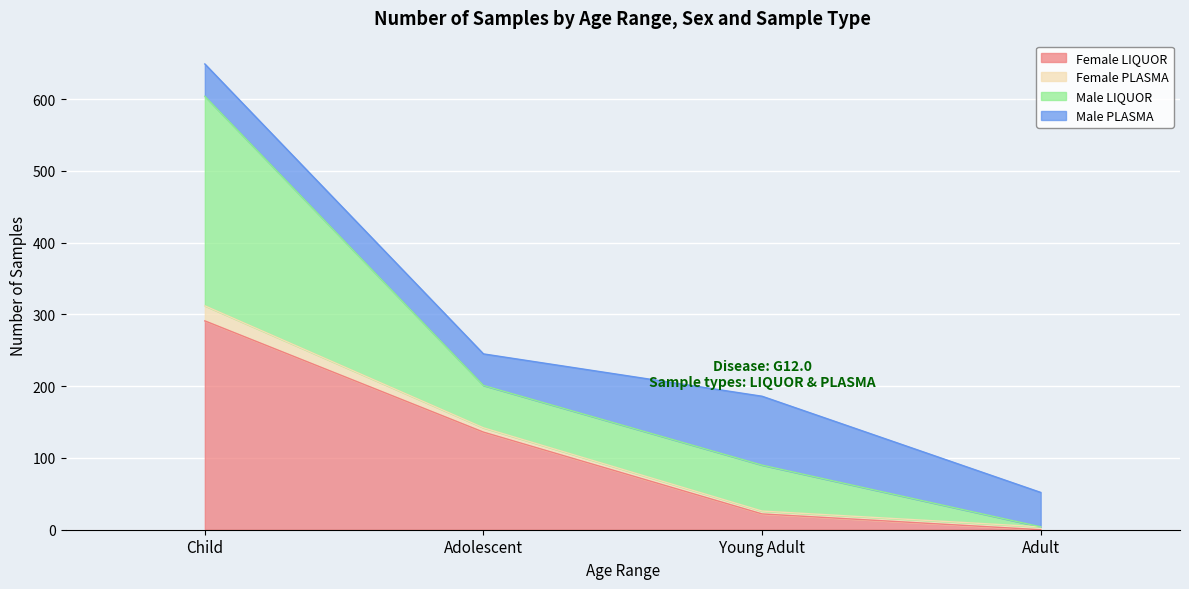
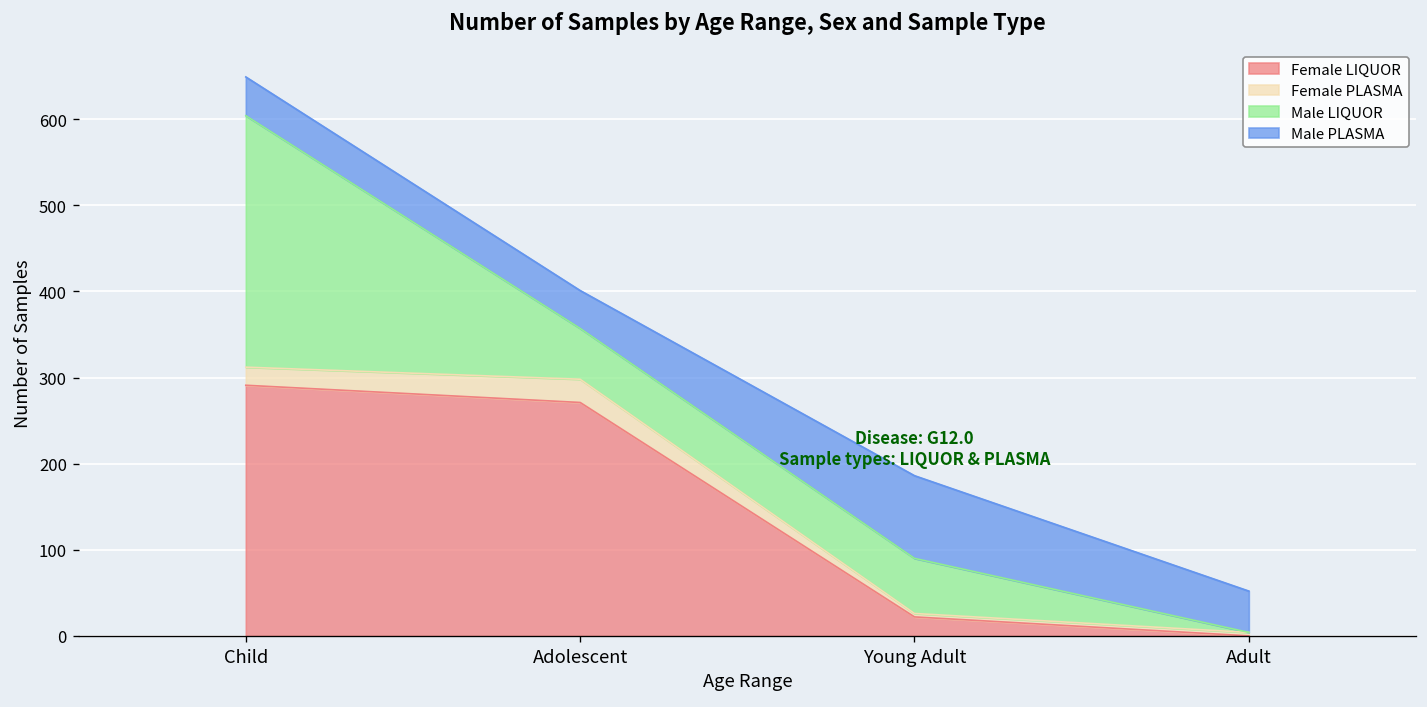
Female LIQUOR, Adolescent: 140 -> 270
Female PLASMA, Adolescent: 10 -> 30
